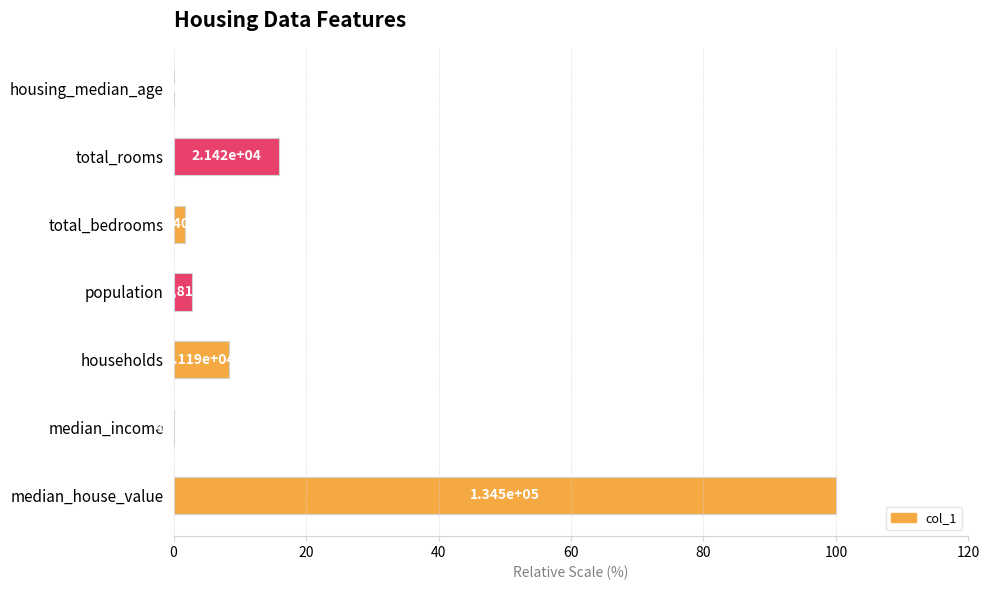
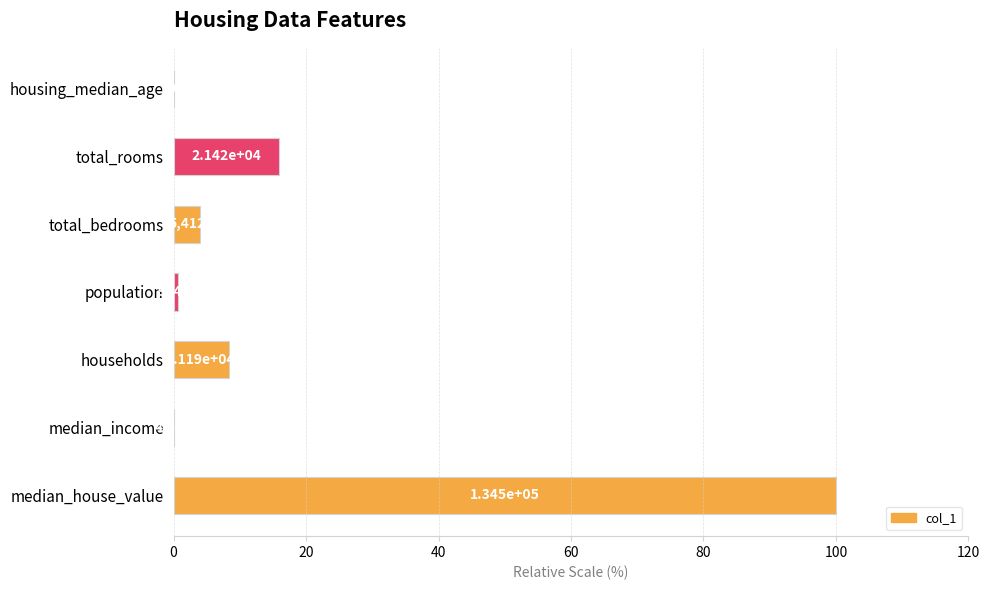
total_bedrooms: 2 -> 4
population: 3 -> 1
